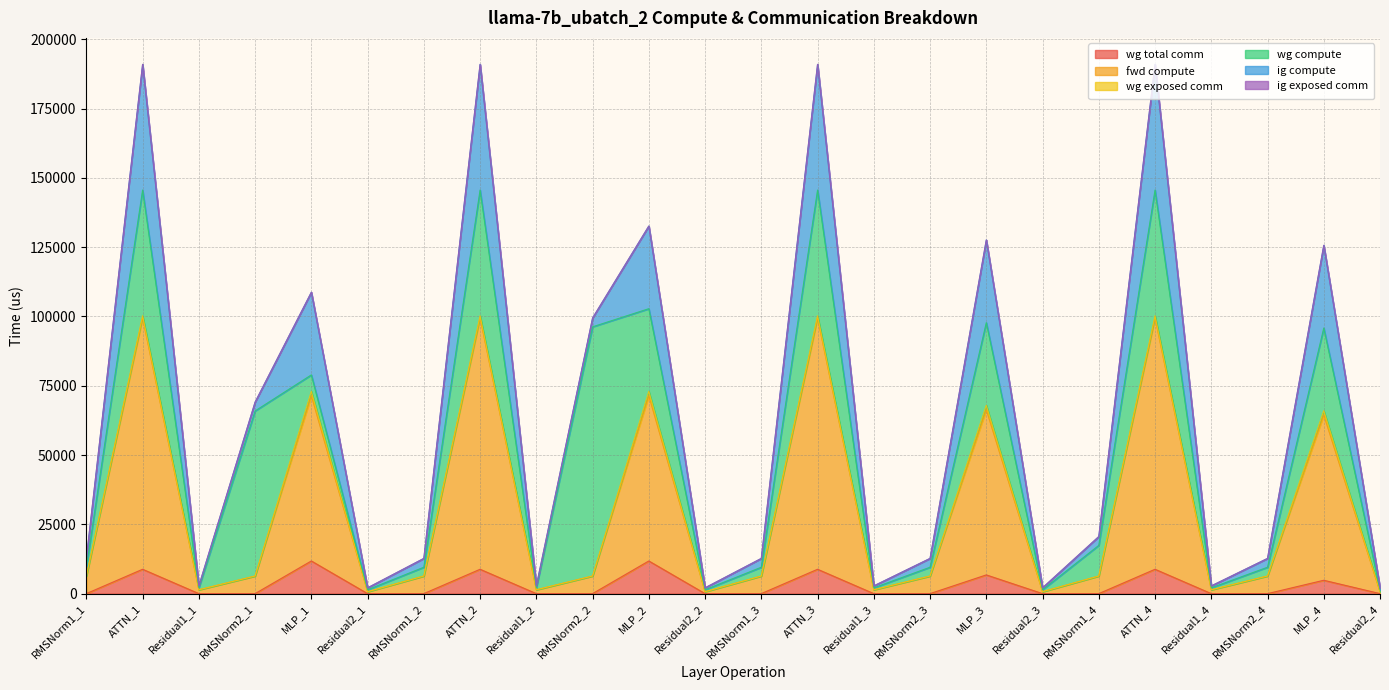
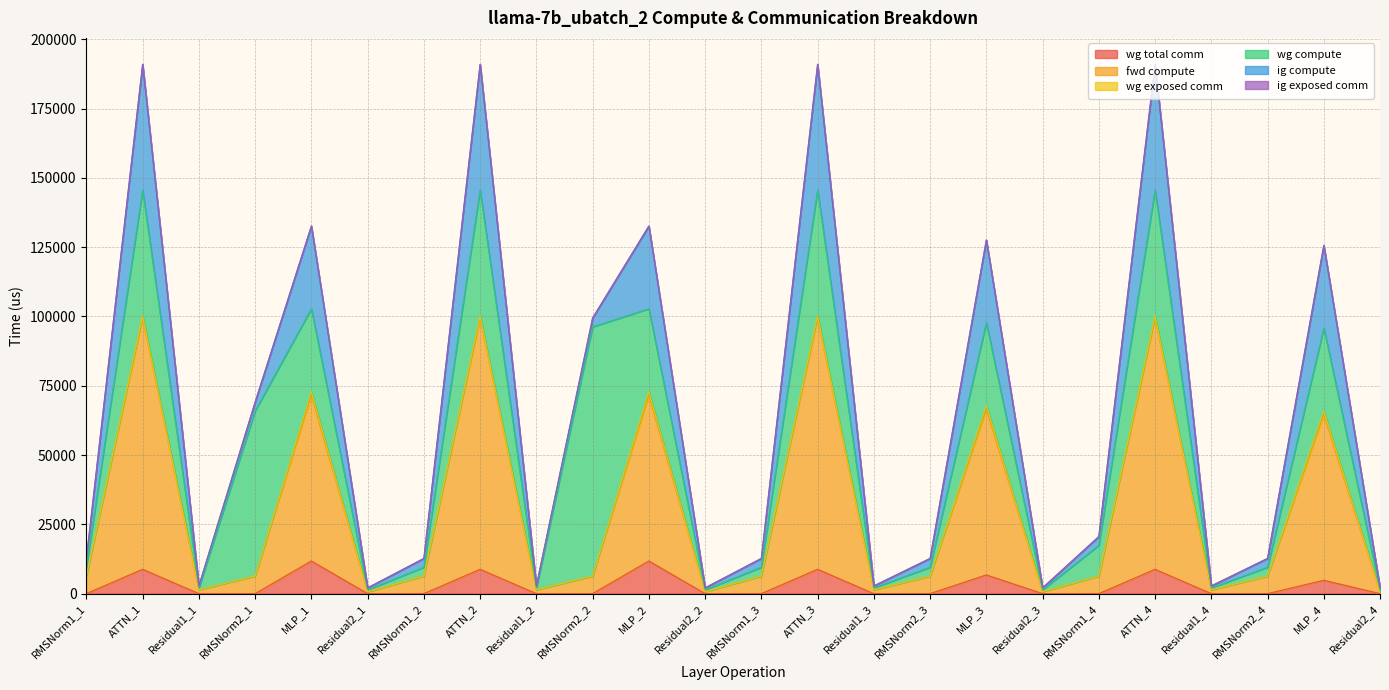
wg compute, MLP_1: 6000 -> 30000
